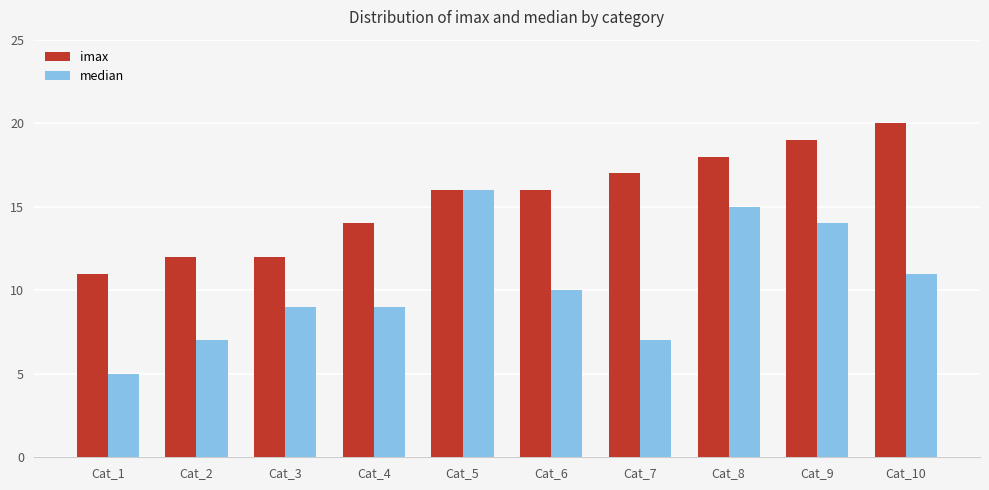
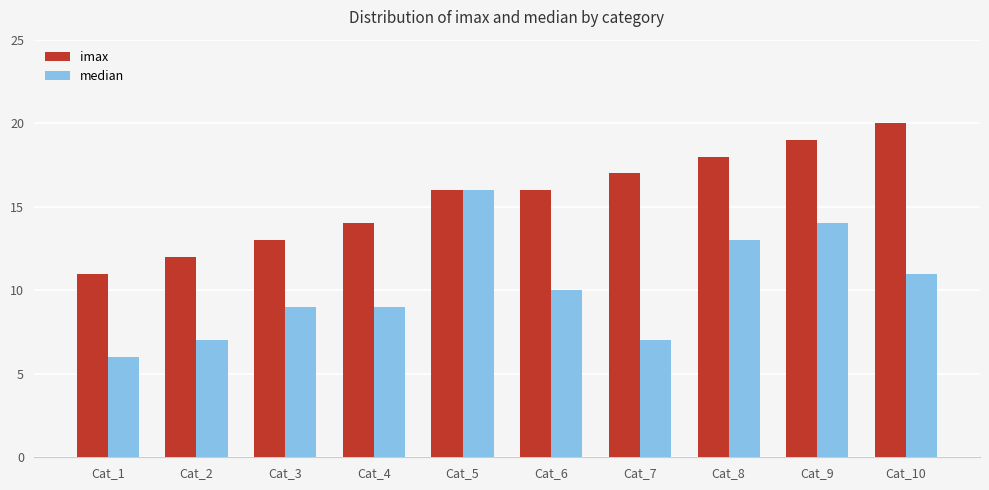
median, Cat_1: 5 -> 6
imax, Cat_3: 12 -> 13
median, Cat_8: 15 -> 13
